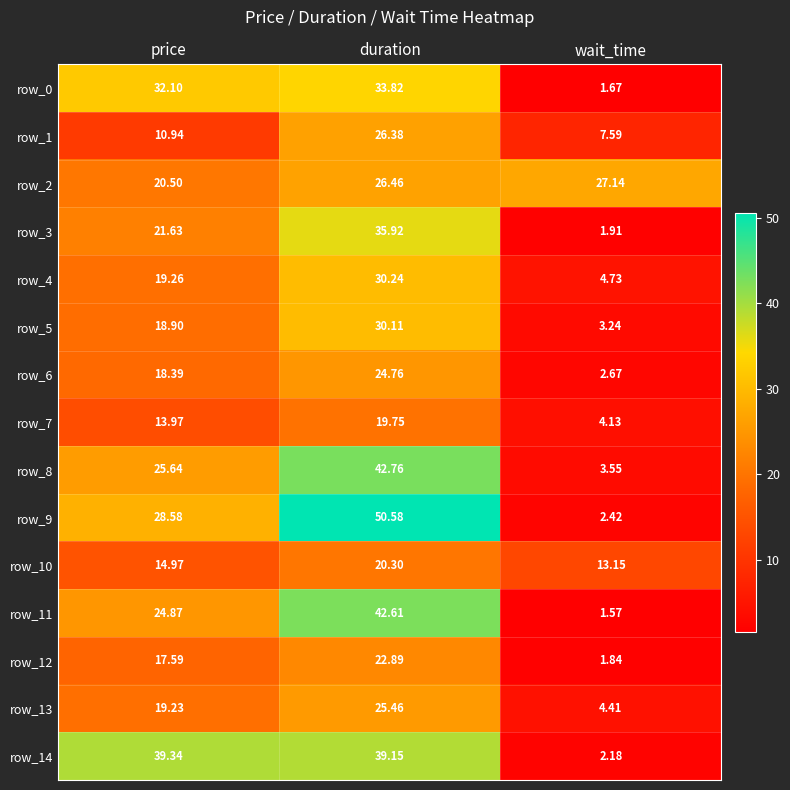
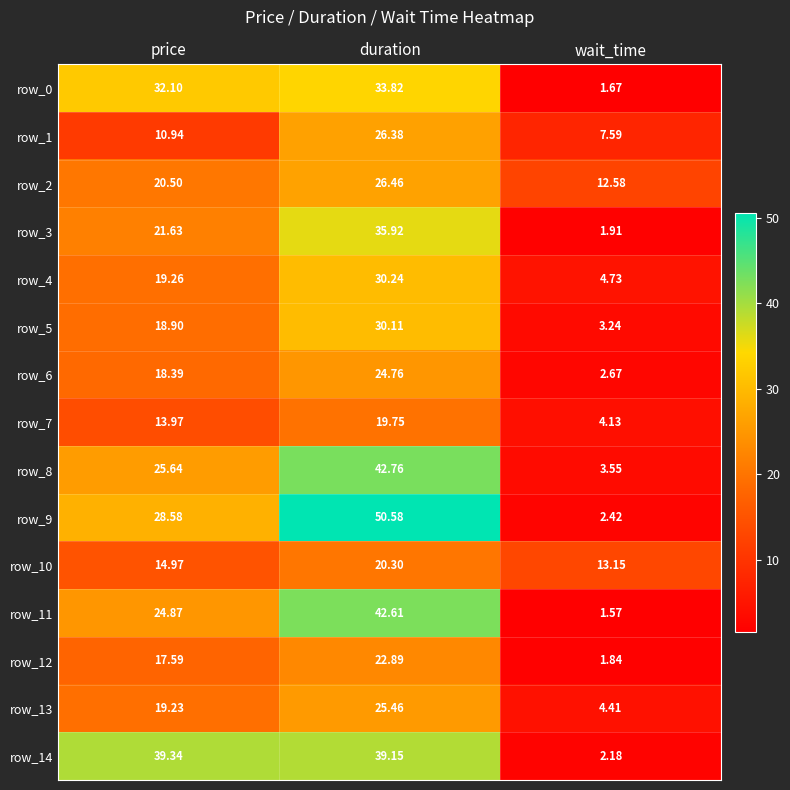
row_2, wait_time: 27.14 -> 12.58
